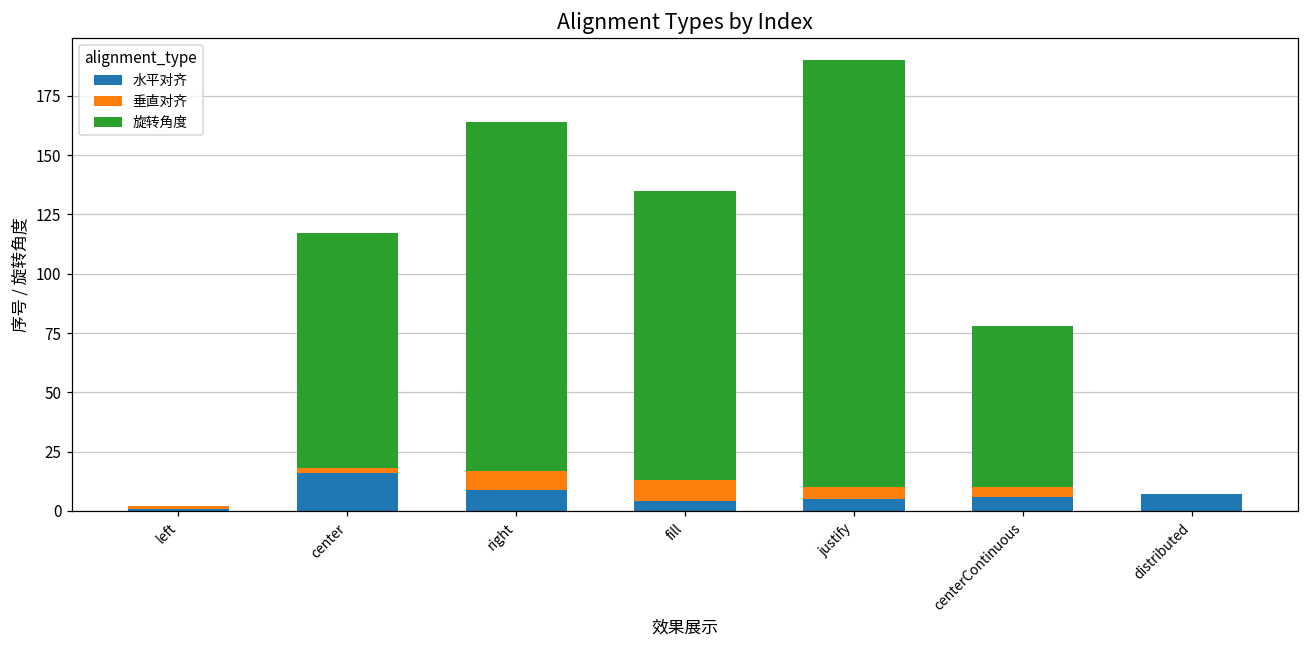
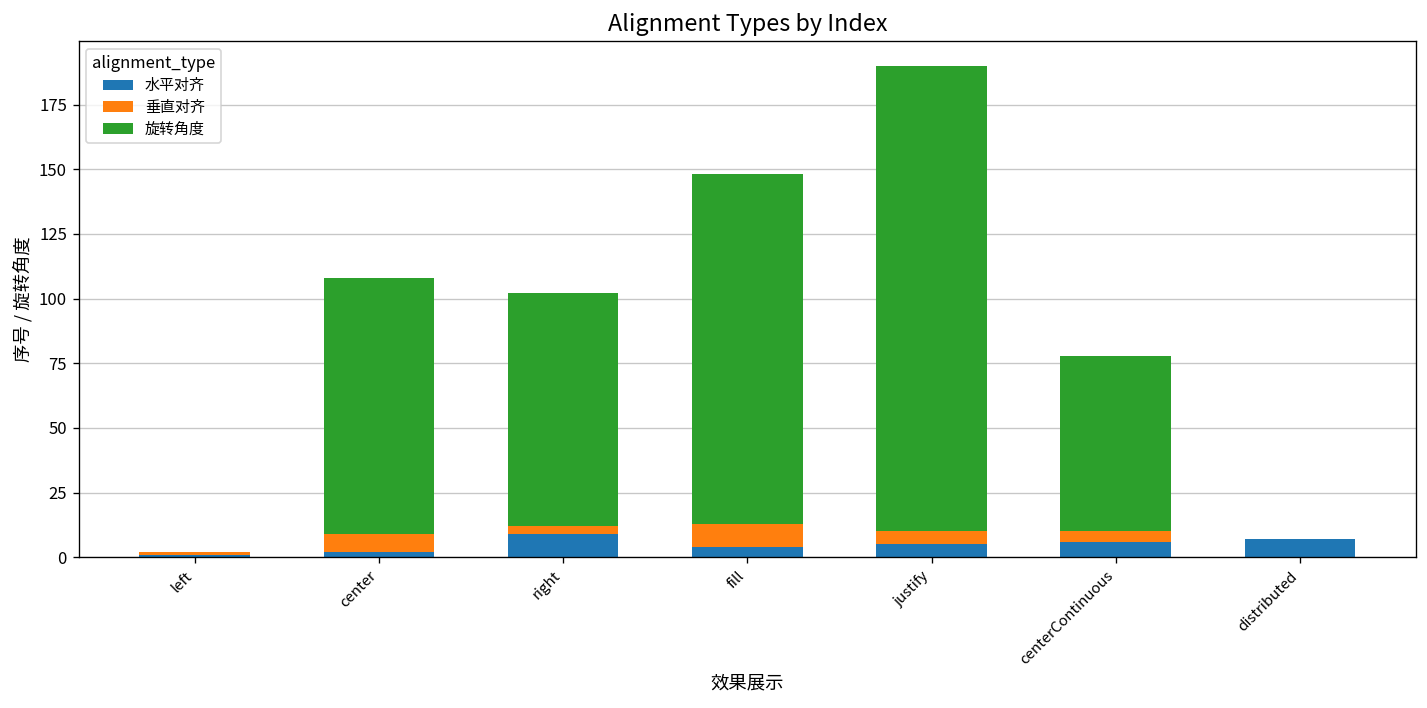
水平对齐, center: 16 -> 2
垂直对齐, center: 2 -> 7
垂直对齐, right: 8 -> 3
旋转角度, right: 147 -> 90
旋转角度, fill: 122 -> 135
